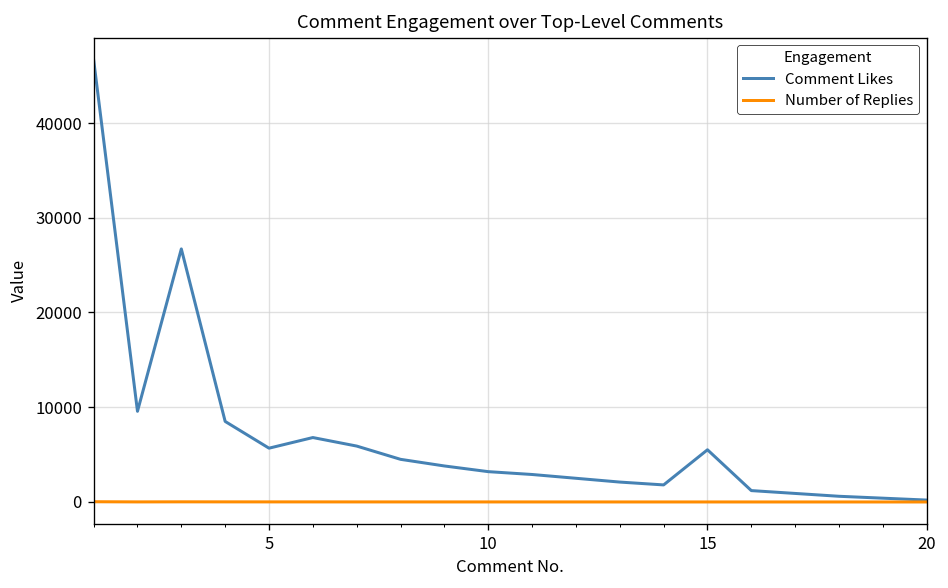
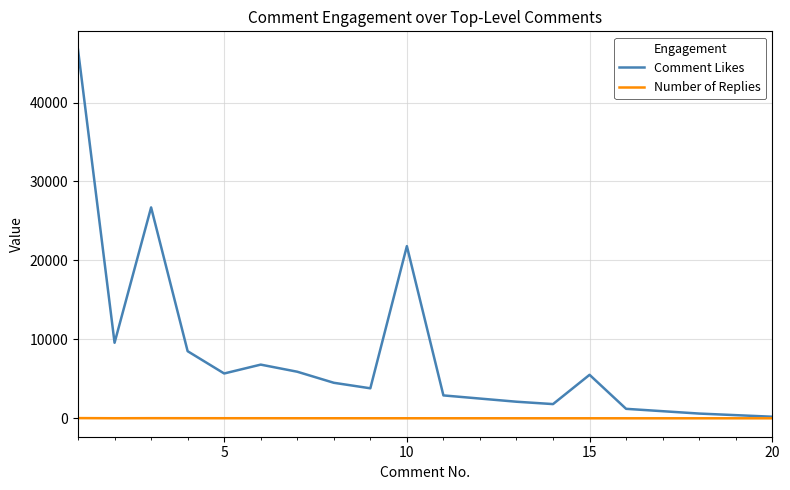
Comment Likes, 10: 3000 -> 22000
